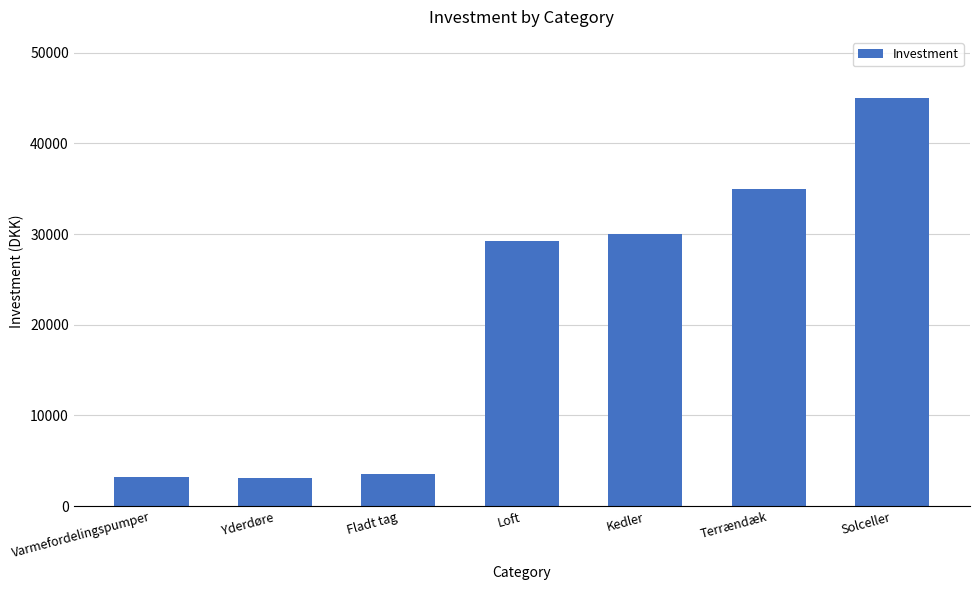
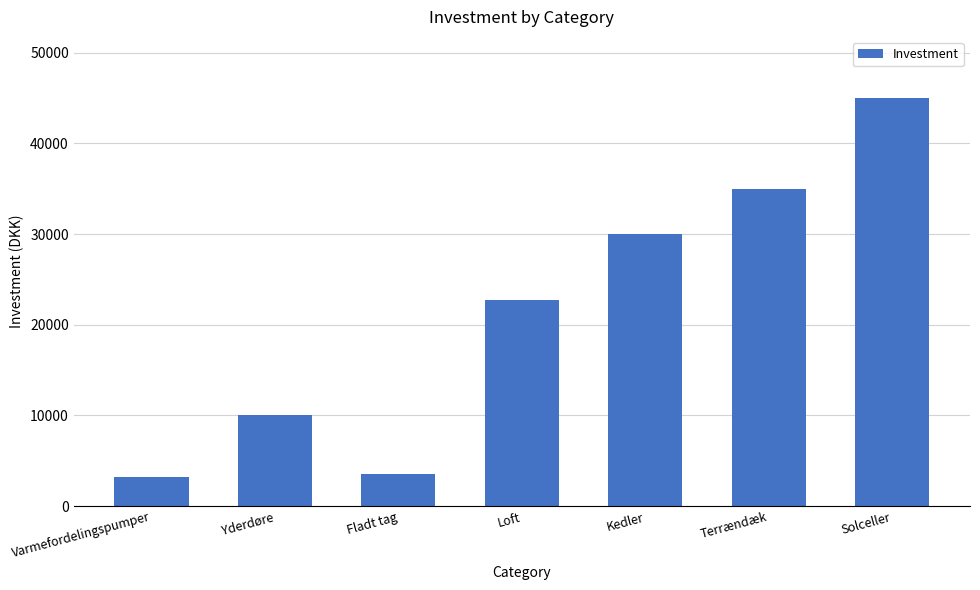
Yderdøre: 3000 -> 10000
Loft: 29000 -> 23000
